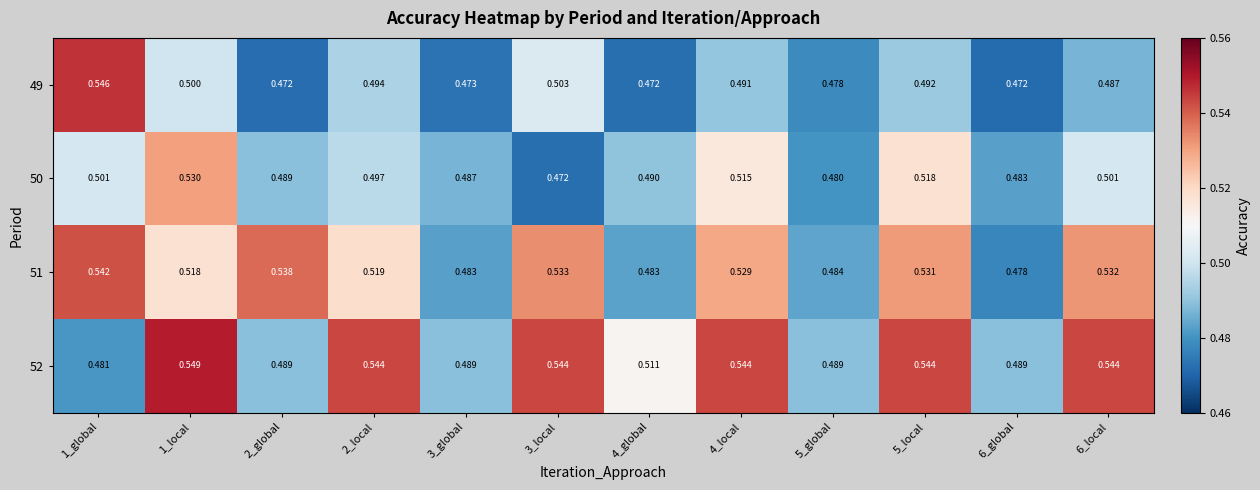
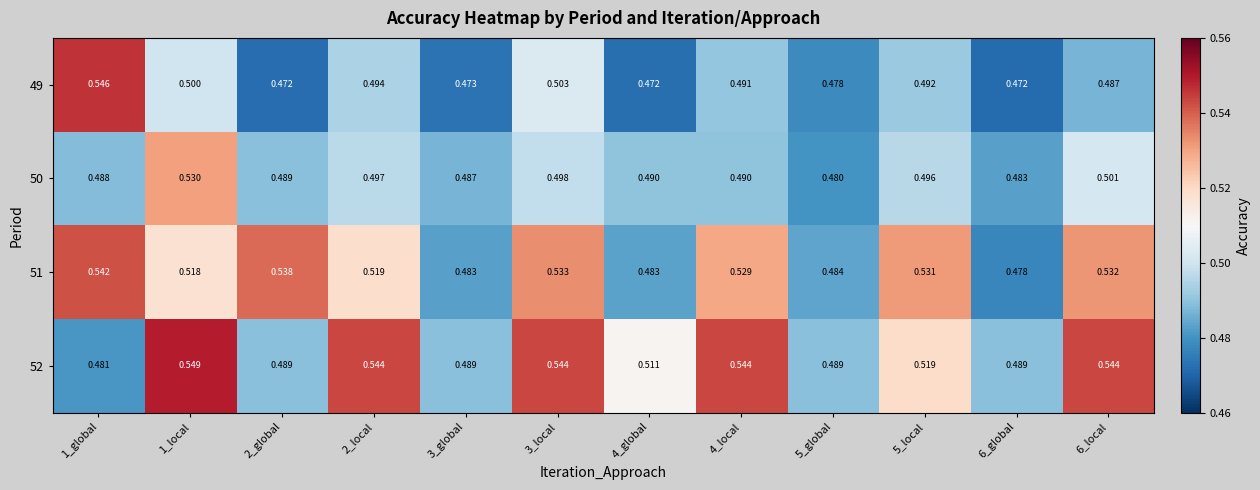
50, 1_global: 0.501 -> 0.488
50, 3_local: 0.472 -> 0.498
50, 4_local: 0.515 -> 0.490
50, 5_local: 0.518 -> 0.496
52, 5_local: 0.544 -> 0.519
